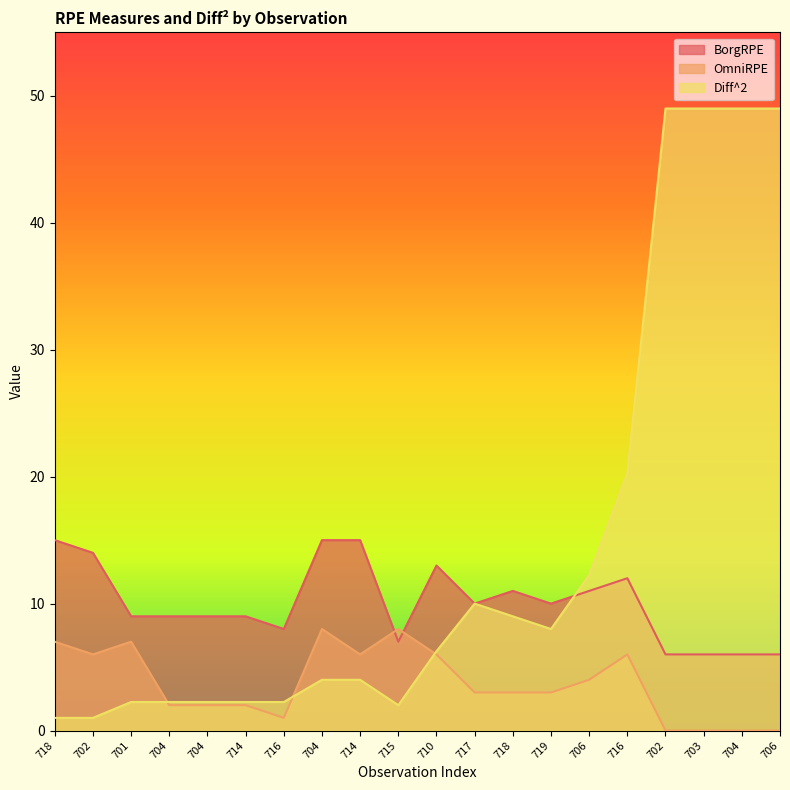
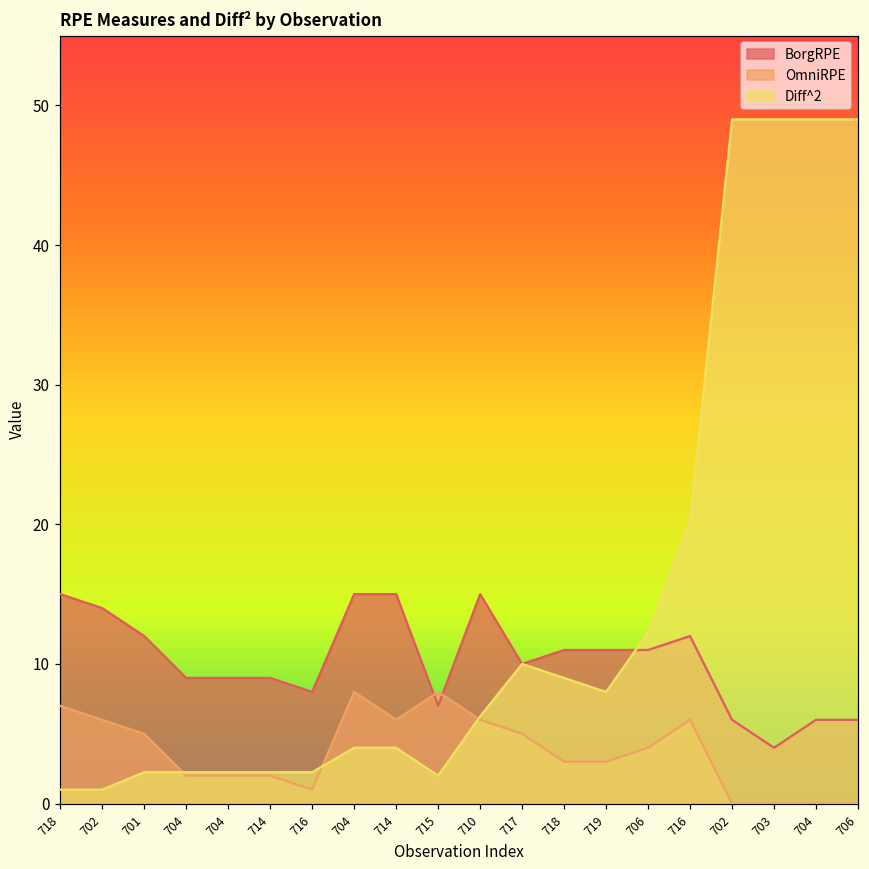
BorgRPE, 701: 9 -> 12
OmniRPE, 701: 7 -> 5
BorgRPE, 710: 13 -> 15
OmniRPE, 717: 3 -> 5
BorgRPE, 719: 10 -> 11
BorgRPE, 703: 6 -> 4
